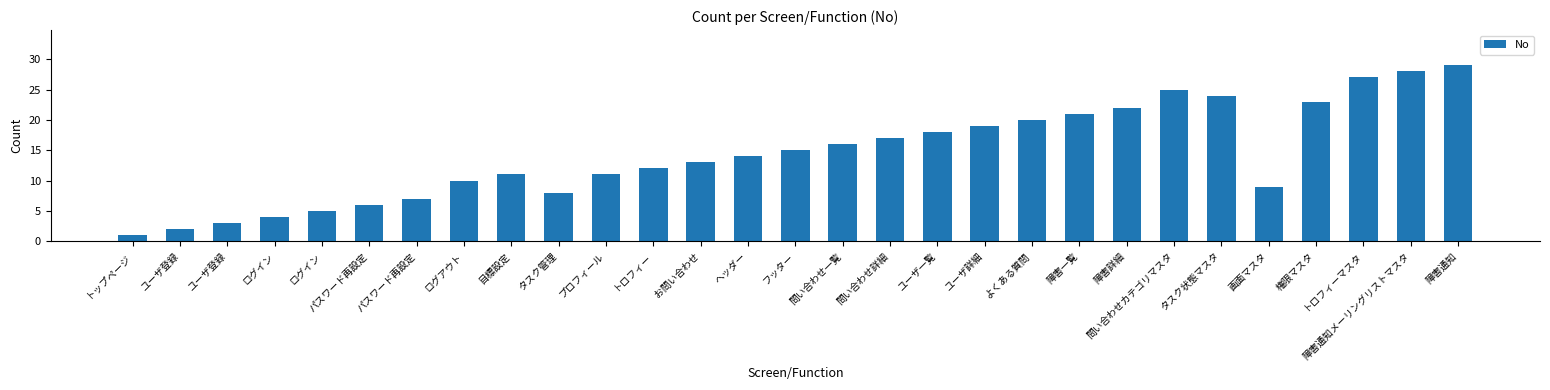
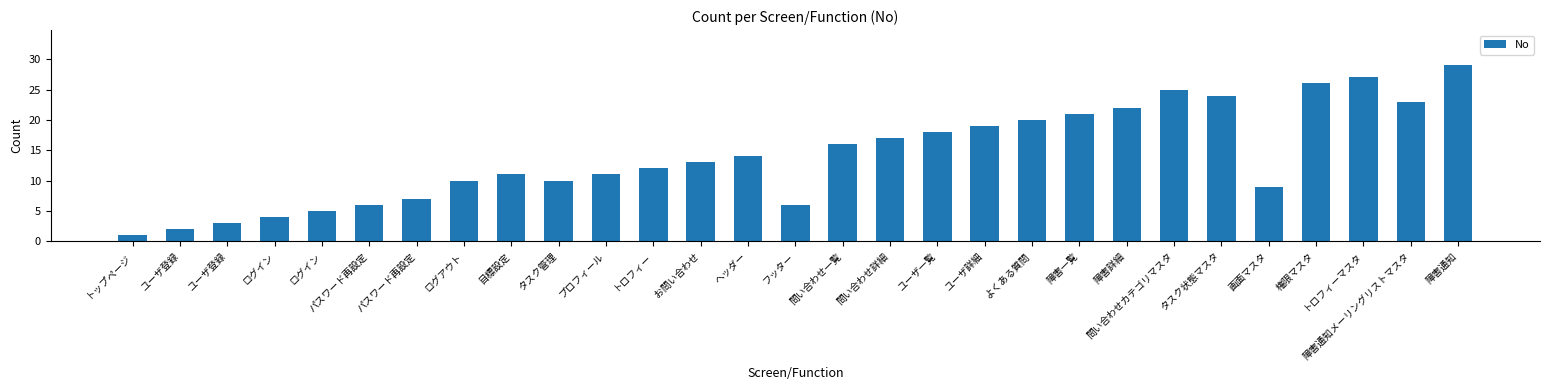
タスク管理: 8 -> 10
フッター: 15 -> 6
権限マスタ: 23 -> 26
障害通知メーリングリストマスタ: 28 -> 23
